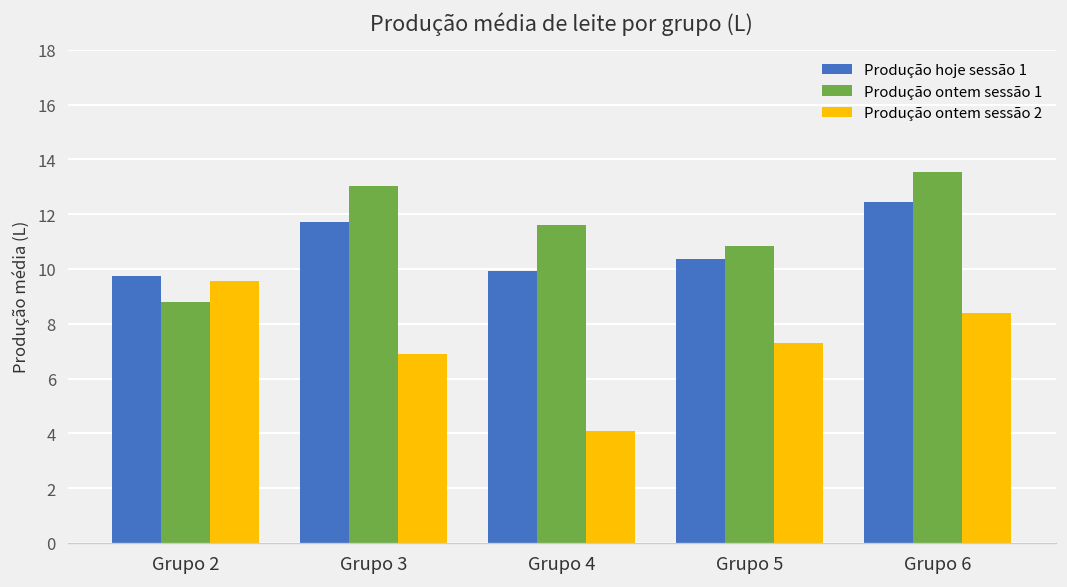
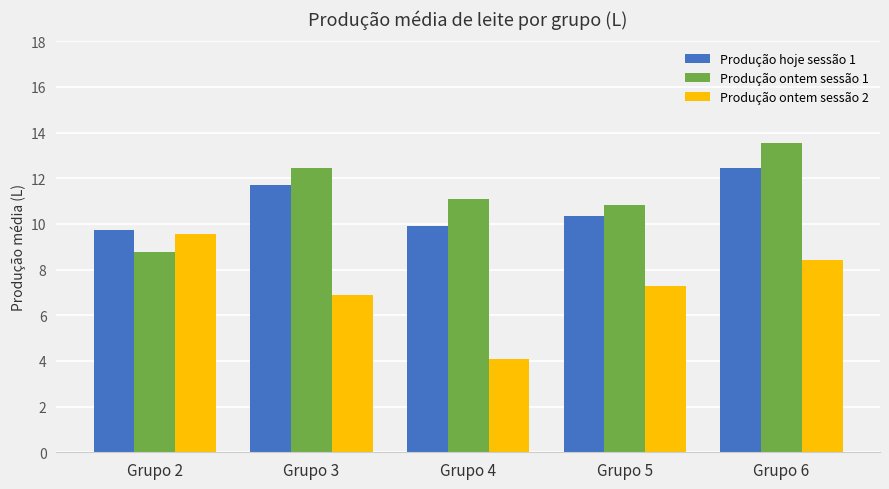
Produção ontem sessão 1, Grupo 3: 13.0 -> 12.4
Produção ontem sessão 1, Grupo 4: 11.6 -> 11.1
